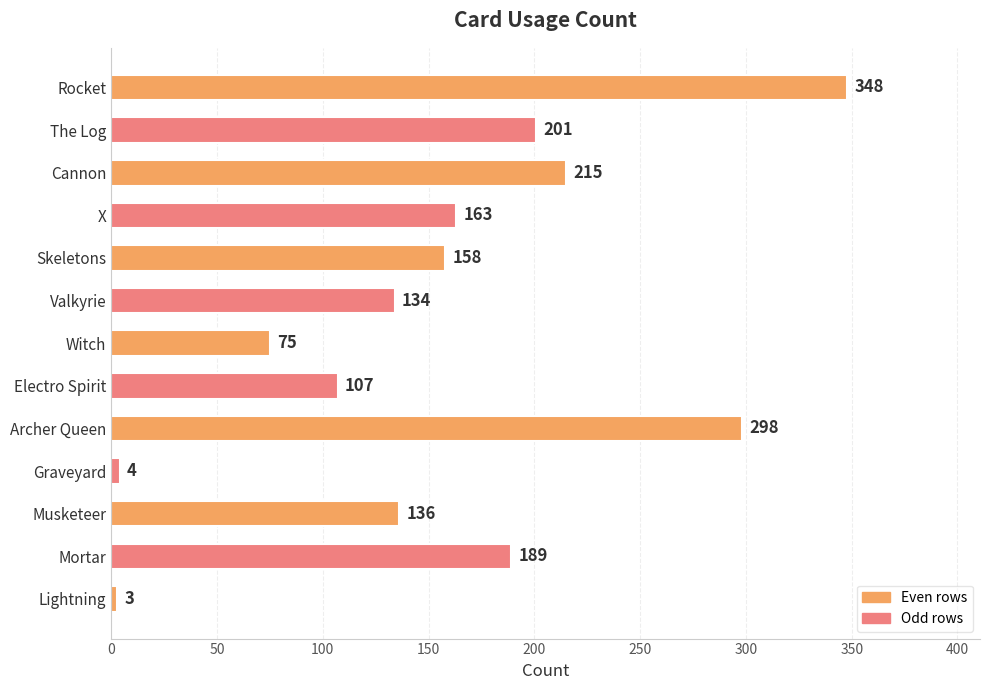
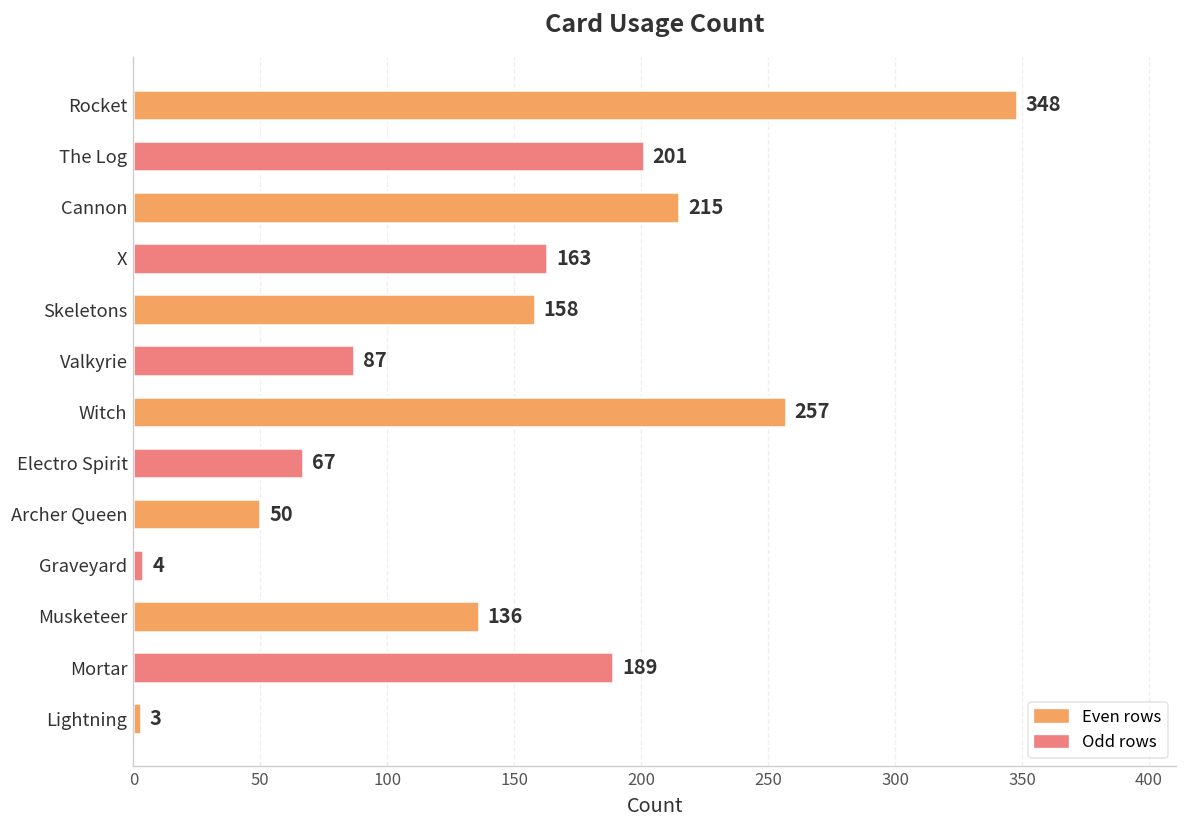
Valkyrie: 134 -> 87
Witch: 75 -> 257
Electro Spirit: 107 -> 67
Archer Queen: 298 -> 50
